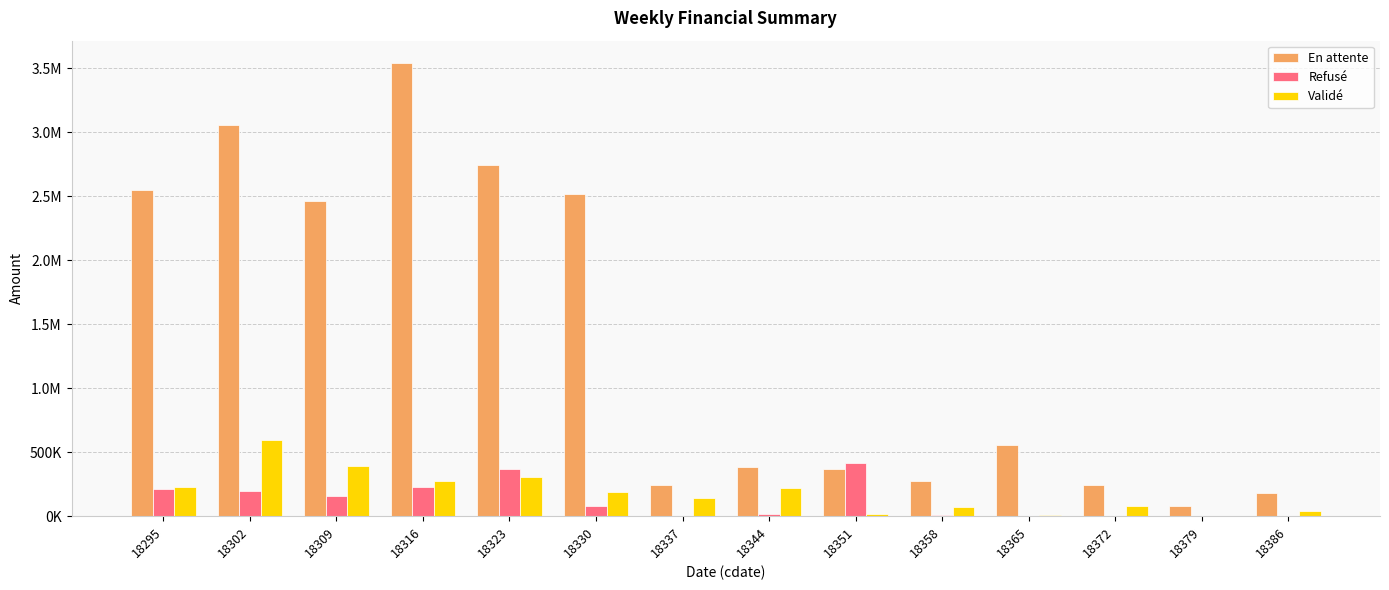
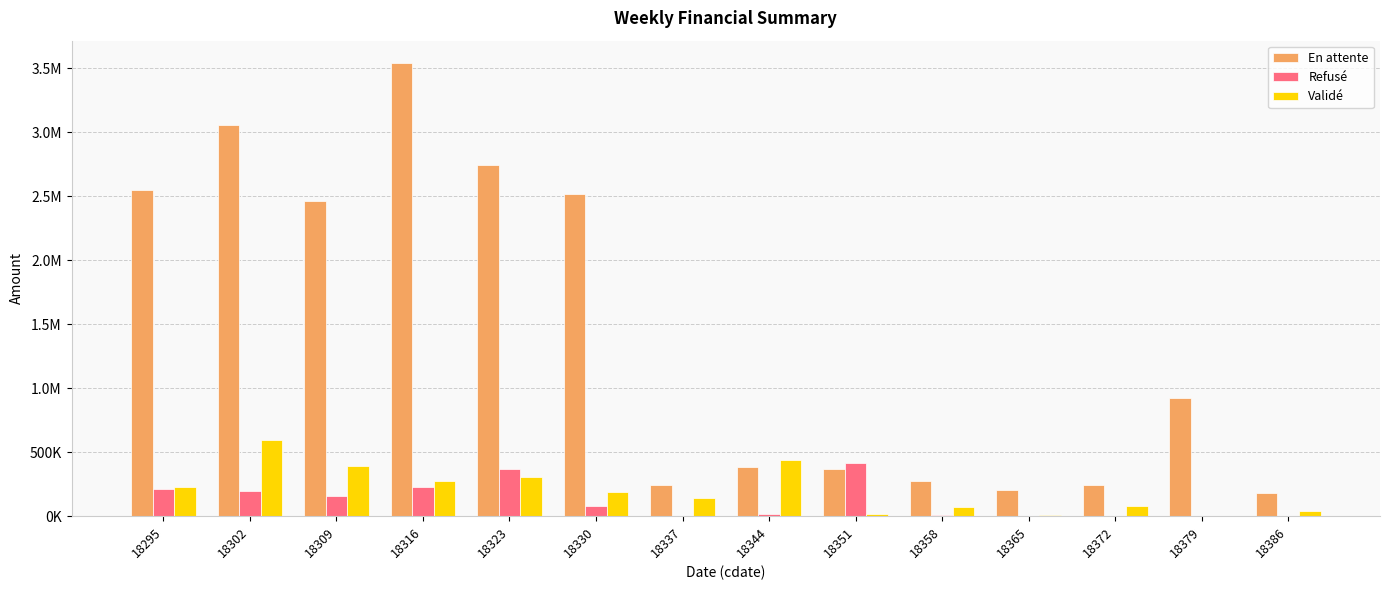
Validé, 18344: 220000 -> 440000
En attente, 18365: 560000 -> 210000
En attente, 18379: 80000 -> 920000
